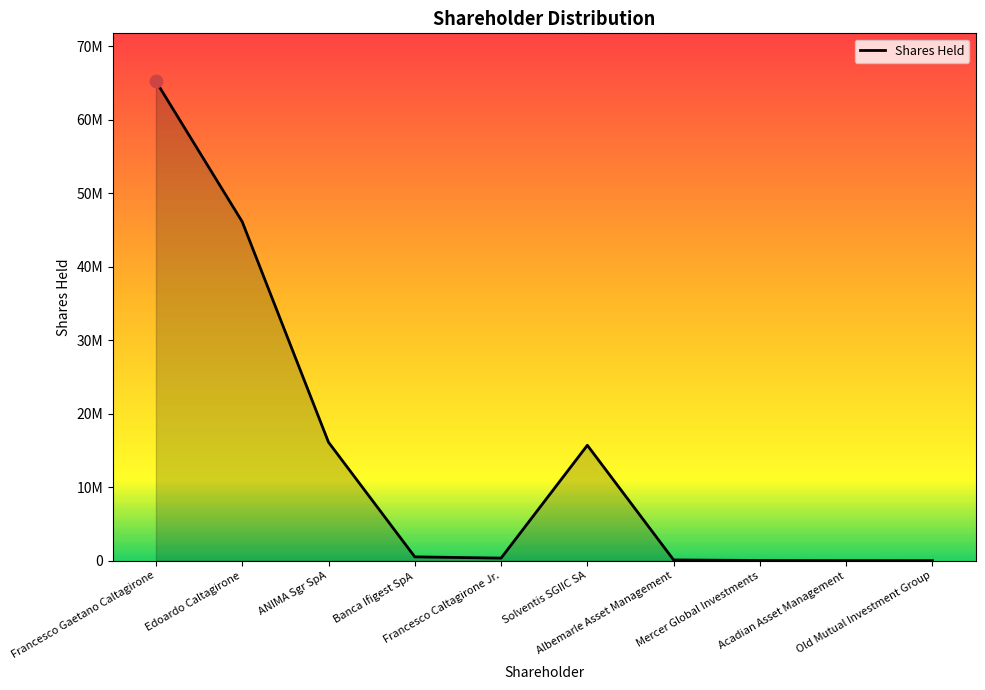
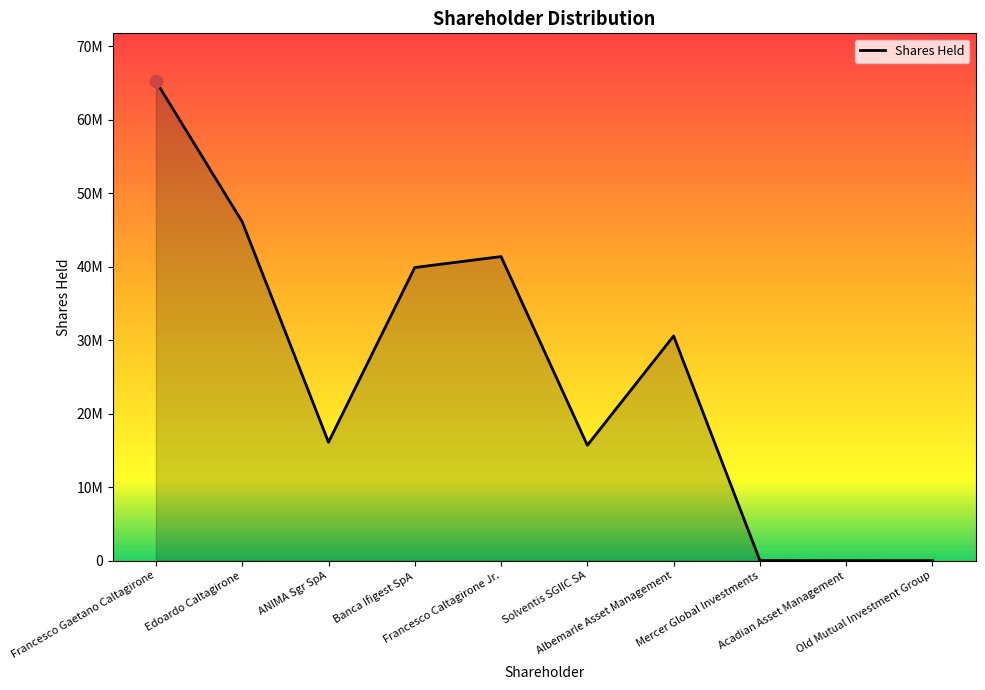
Shares Held, Banca Ifigest SpA: 1000000 -> 40000000
Shares Held, Francesco Caltagirone Jr.: 0 -> 41000000
Shares Held, Albemarle Asset Management: 0 -> 31000000
